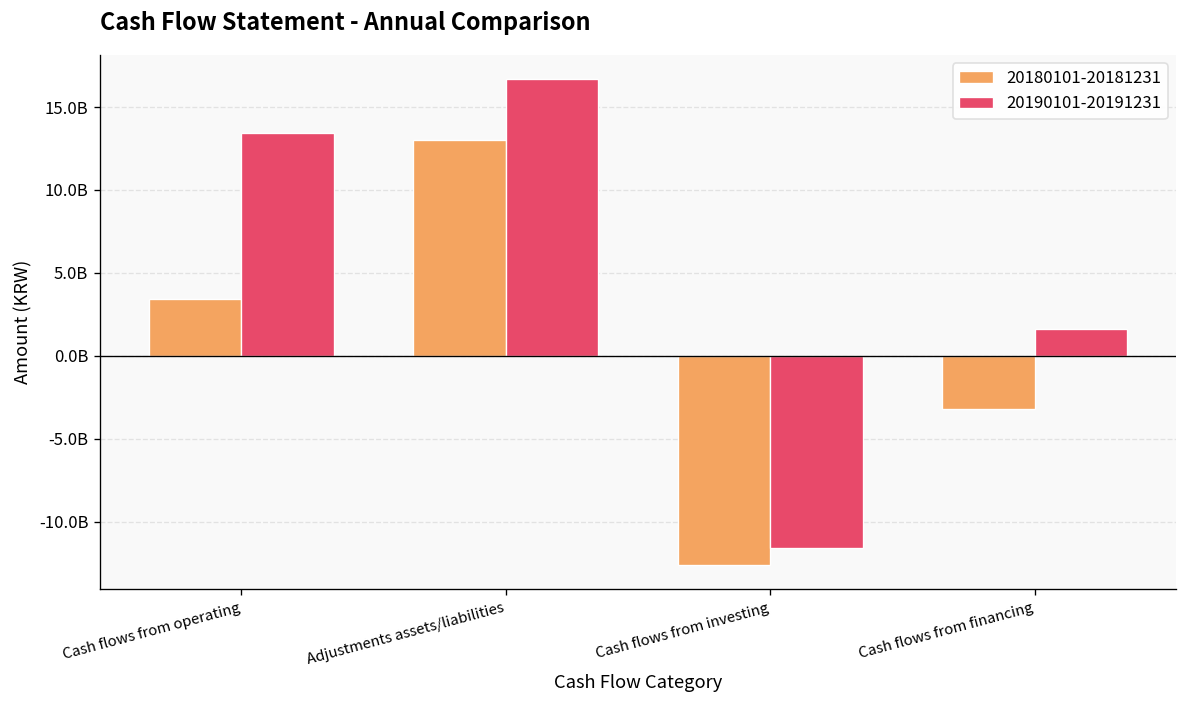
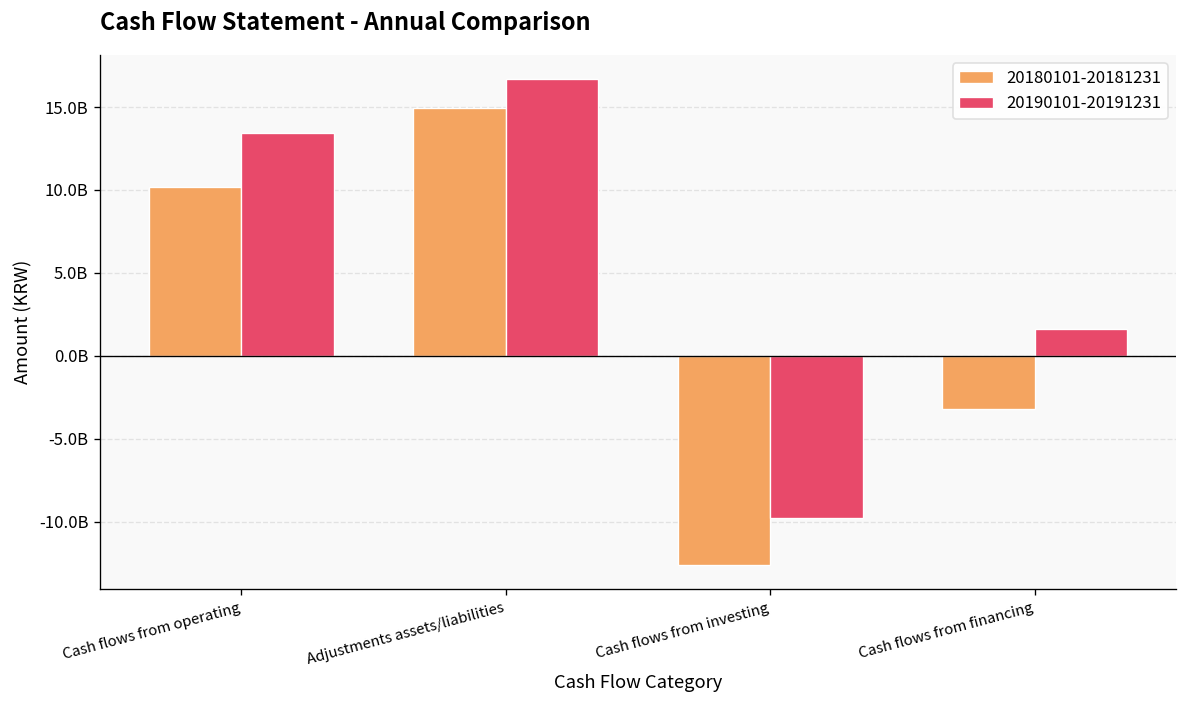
20180101-20181231, Cash flows from operating: 3400000000 -> 10200000000
20180101-20181231, Adjustments assets/liabilities: 13000000000 -> 14900000000
20190101-20191231, Cash flows from investing: -11600000000 -> -9800000000
